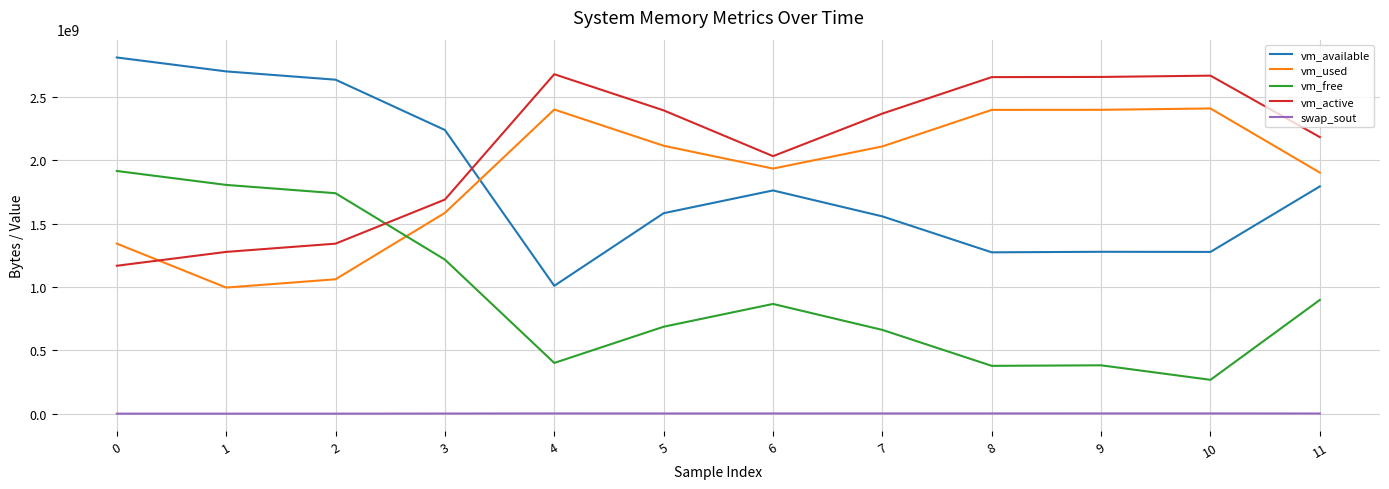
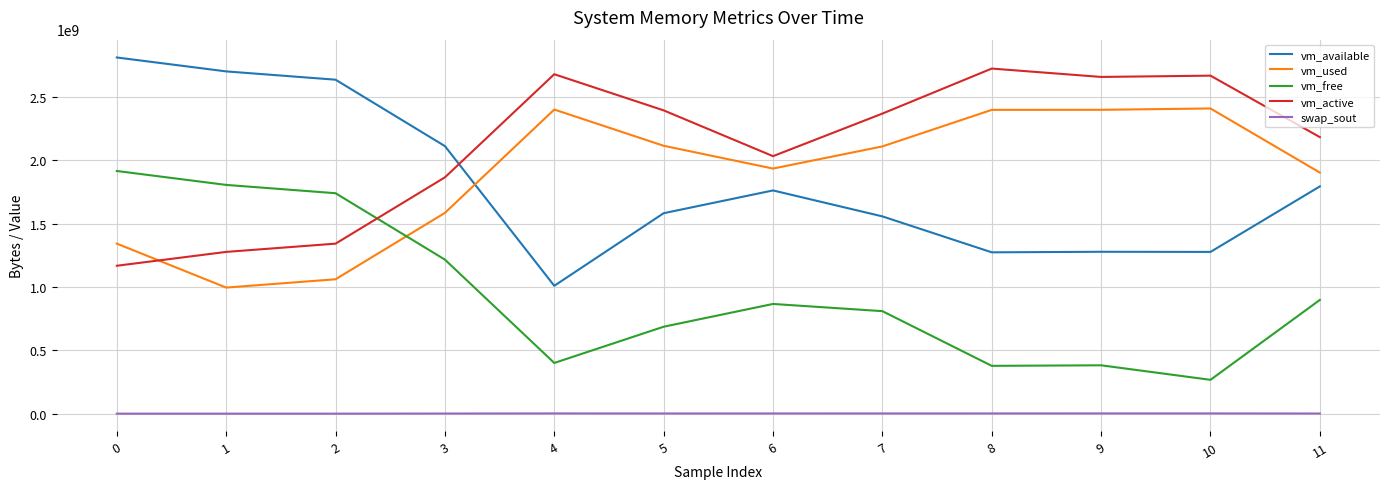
vm_available, 3: 2240000000 -> 2110000000
vm_active, 3: 1690000000 -> 1870000000
vm_free, 7: 660000000 -> 810000000
vm_active, 8: 2660000000 -> 2720000000
